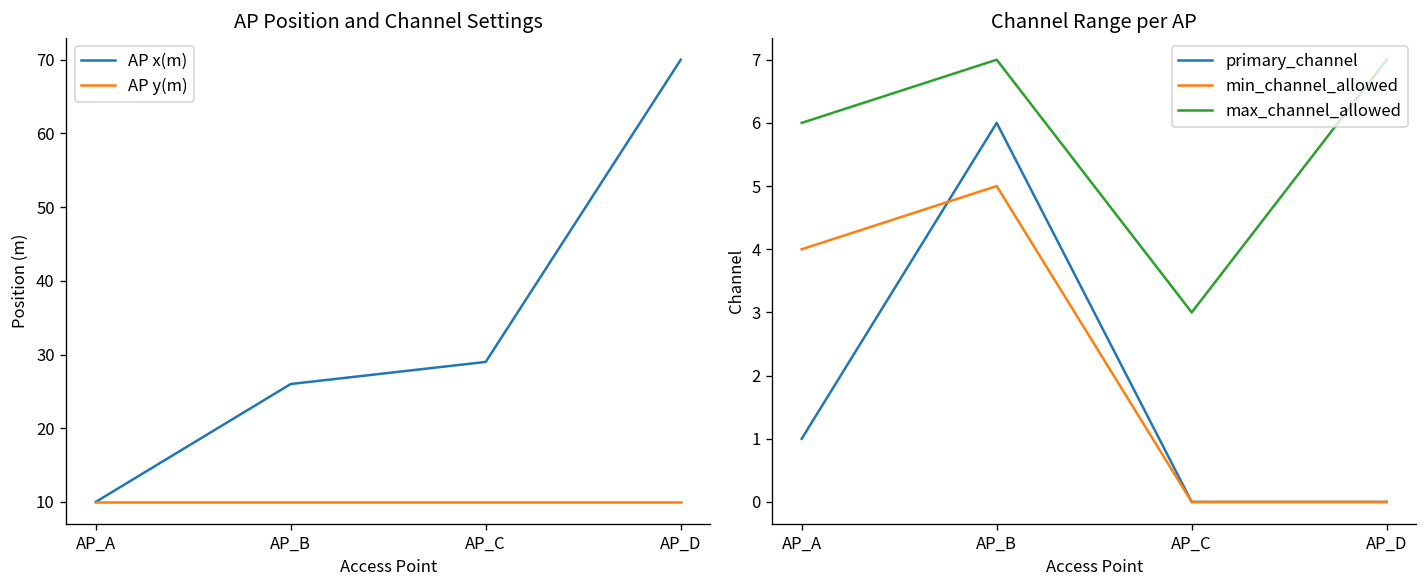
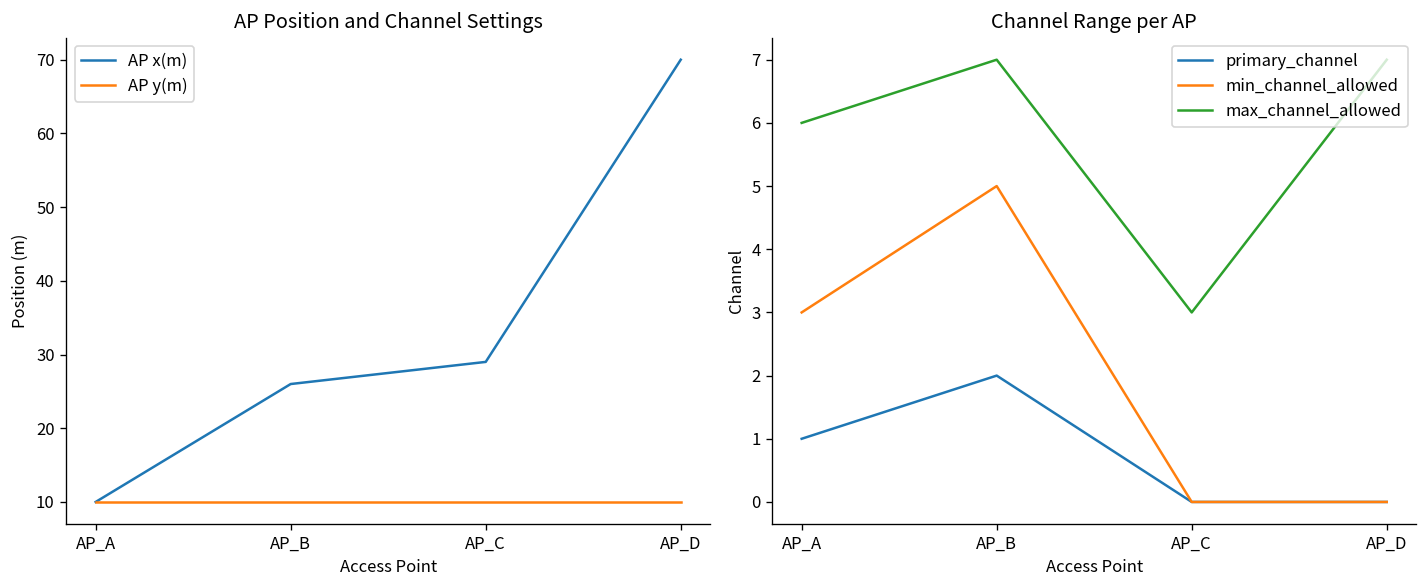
Channel Range per AP, min_channel_allowed, AP_A: 4 -> 3
Channel Range per AP, primary_channel, AP_B: 6 -> 2
